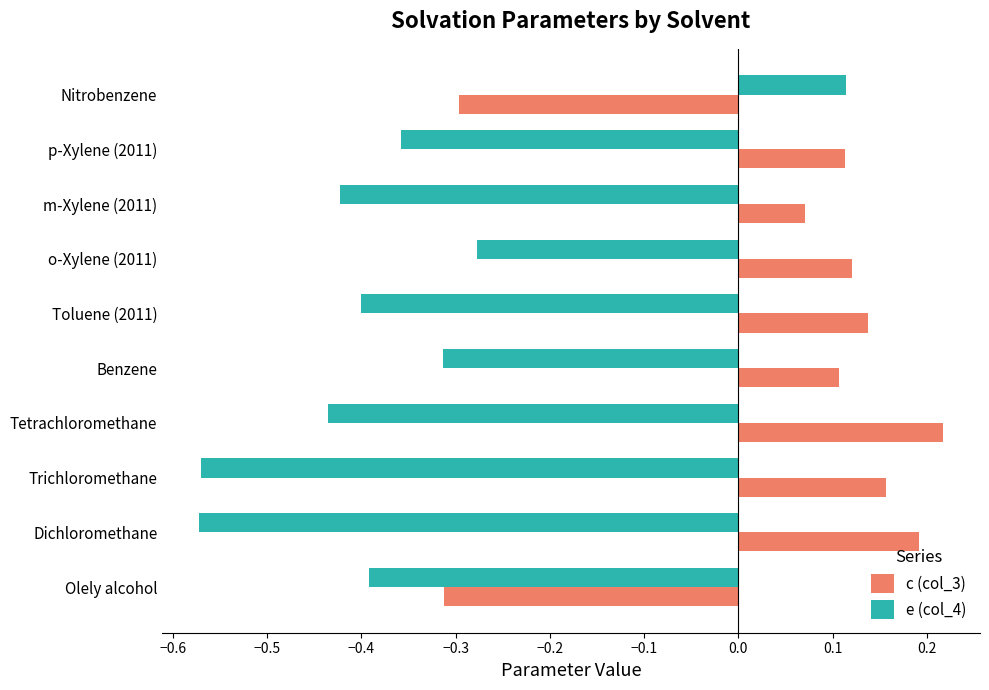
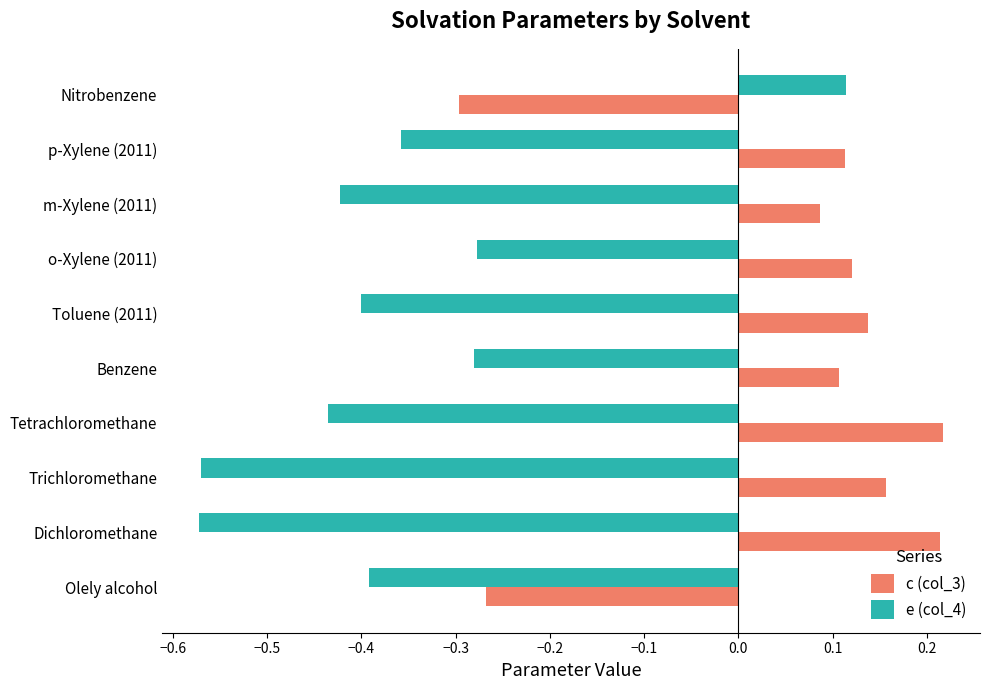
c (col_3), m-Xylene (2011): 0.07 -> 0.09
e (col_4), Benzene: -0.31 -> -0.28
c (col_3), Dichloromethane: 0.19 -> 0.21
c (col_3), Olely alcohol: -0.31 -> -0.27
